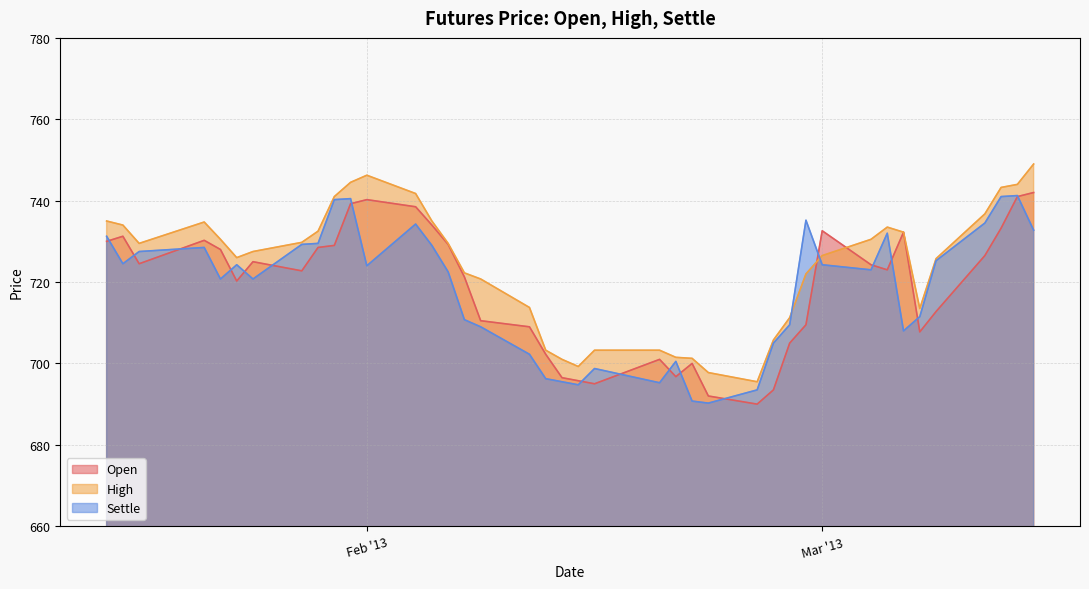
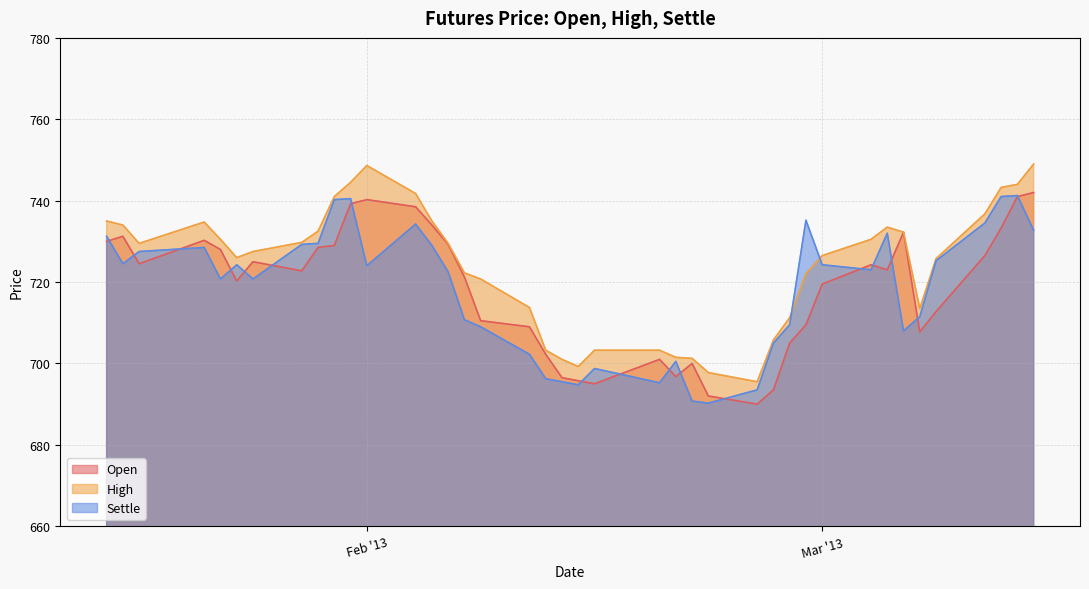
High, Feb '13: 746 -> 749
Open, Mar '13: 733 -> 720
